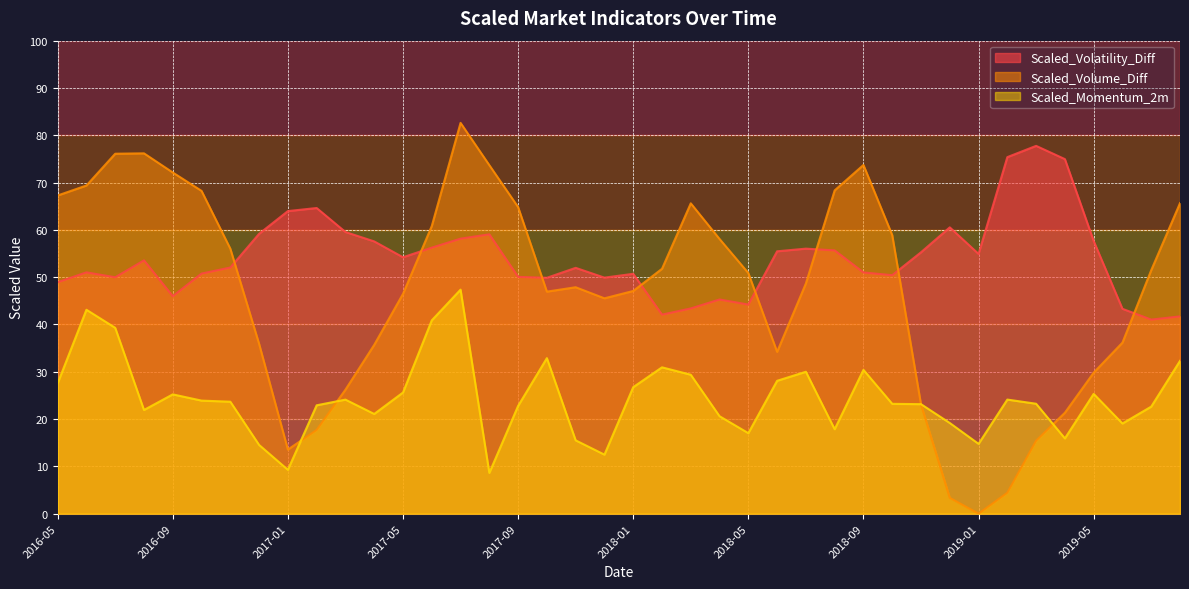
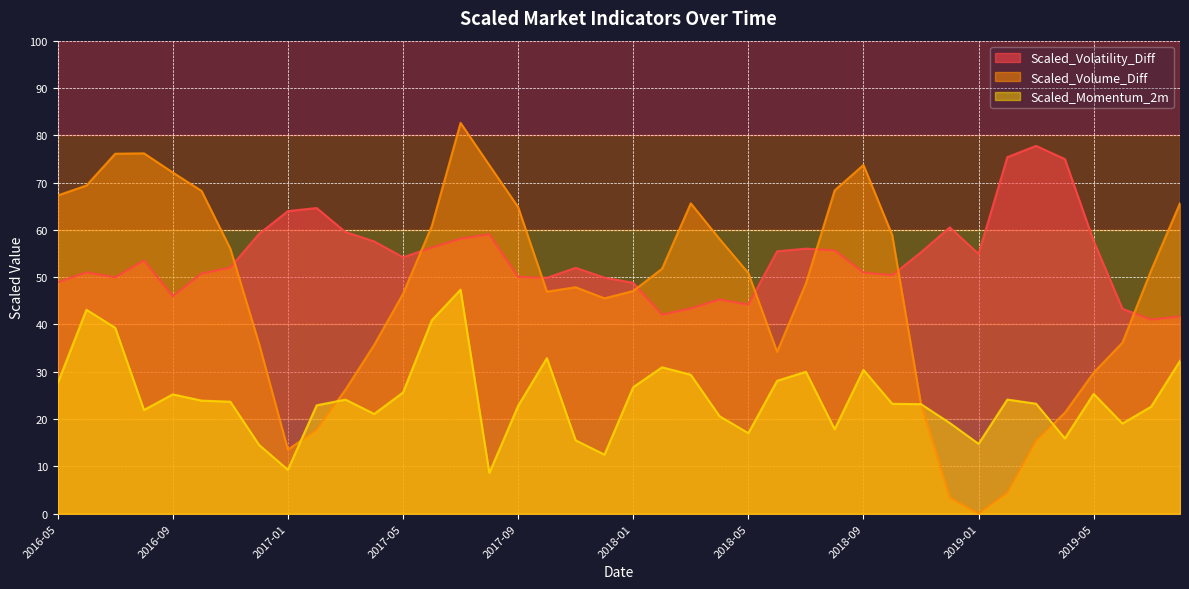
Scaled_Volatility_Diff, 2018-01: 51 -> 49
